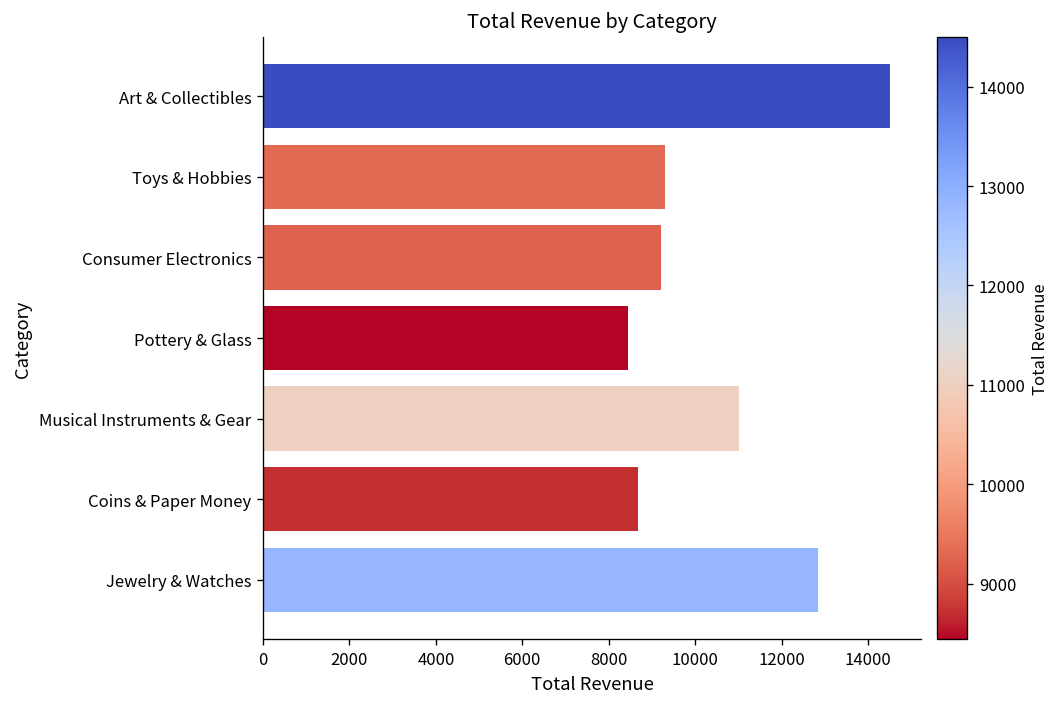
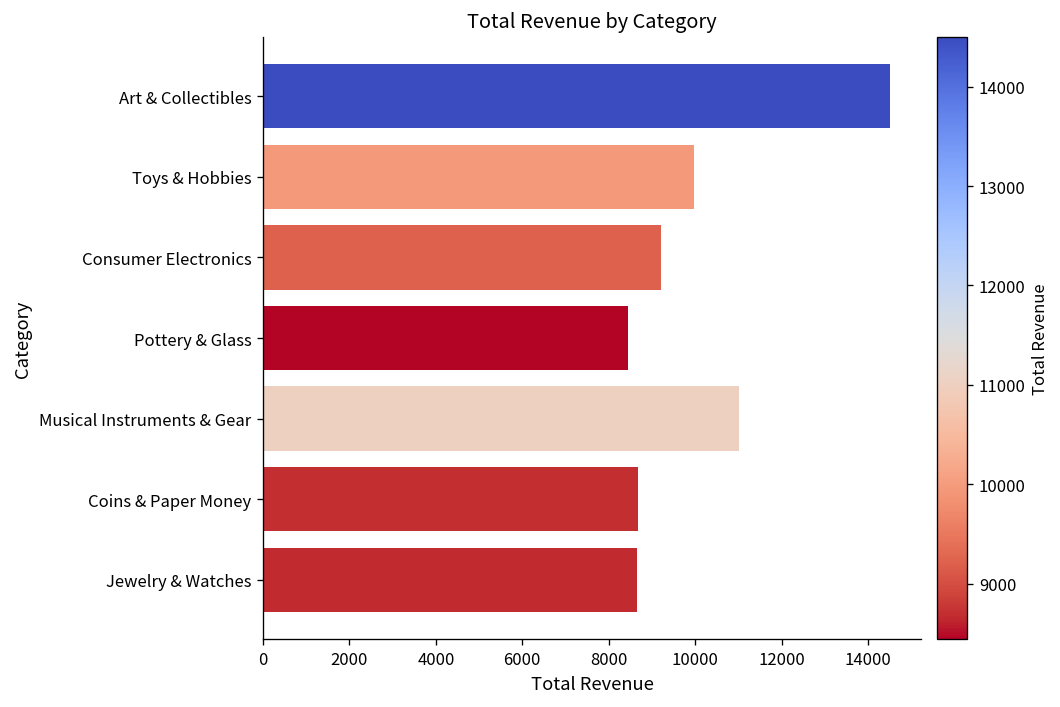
Toys & Hobbies: 9300 -> 10000
Jewelry & Watches: 12800 -> 8700
